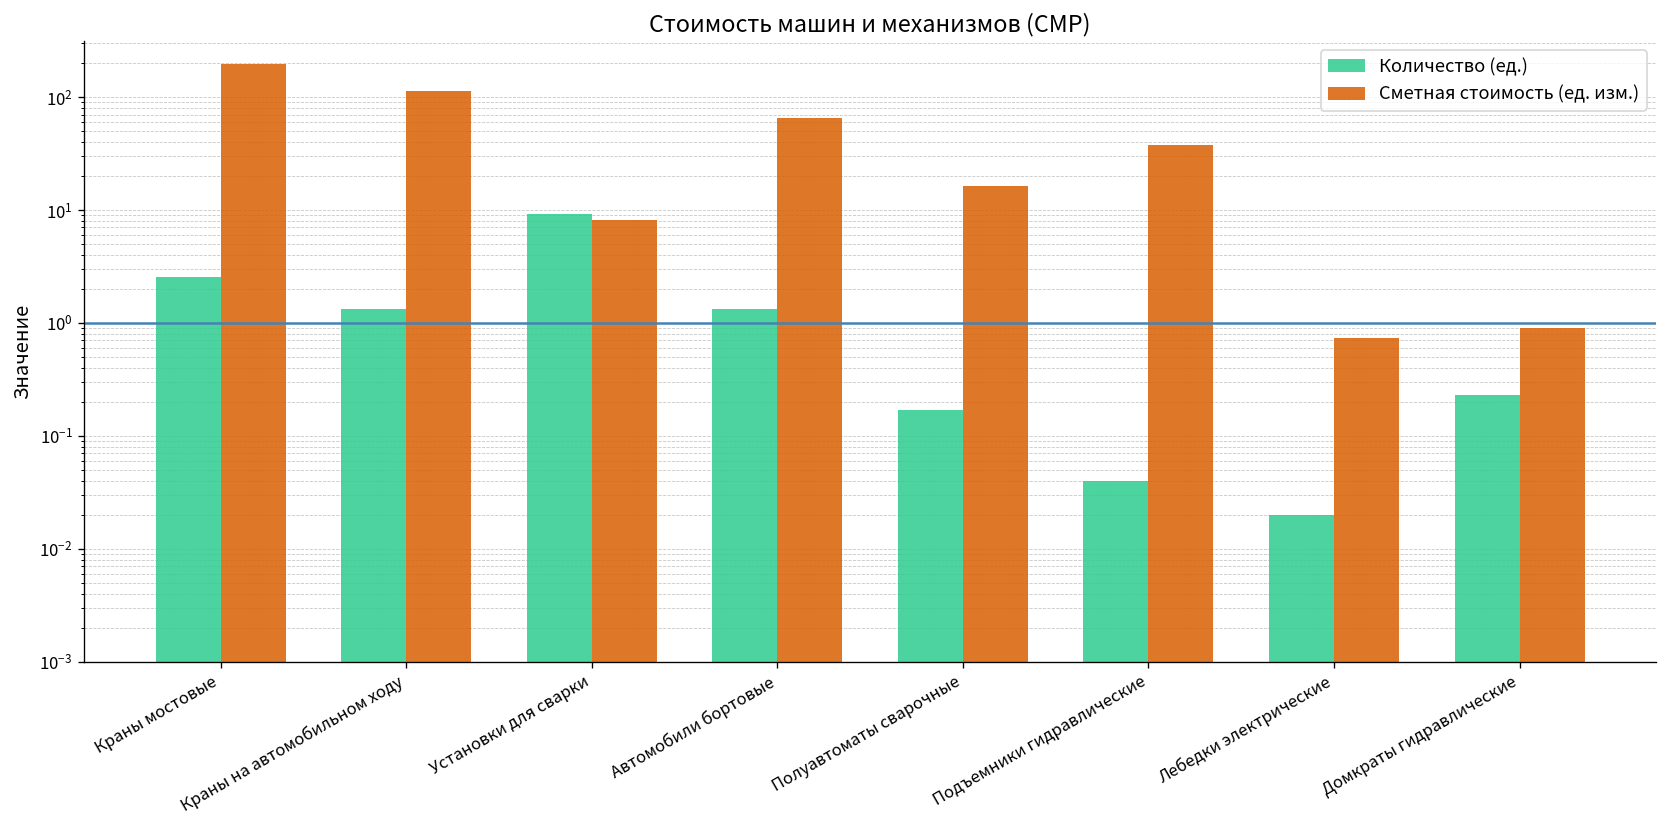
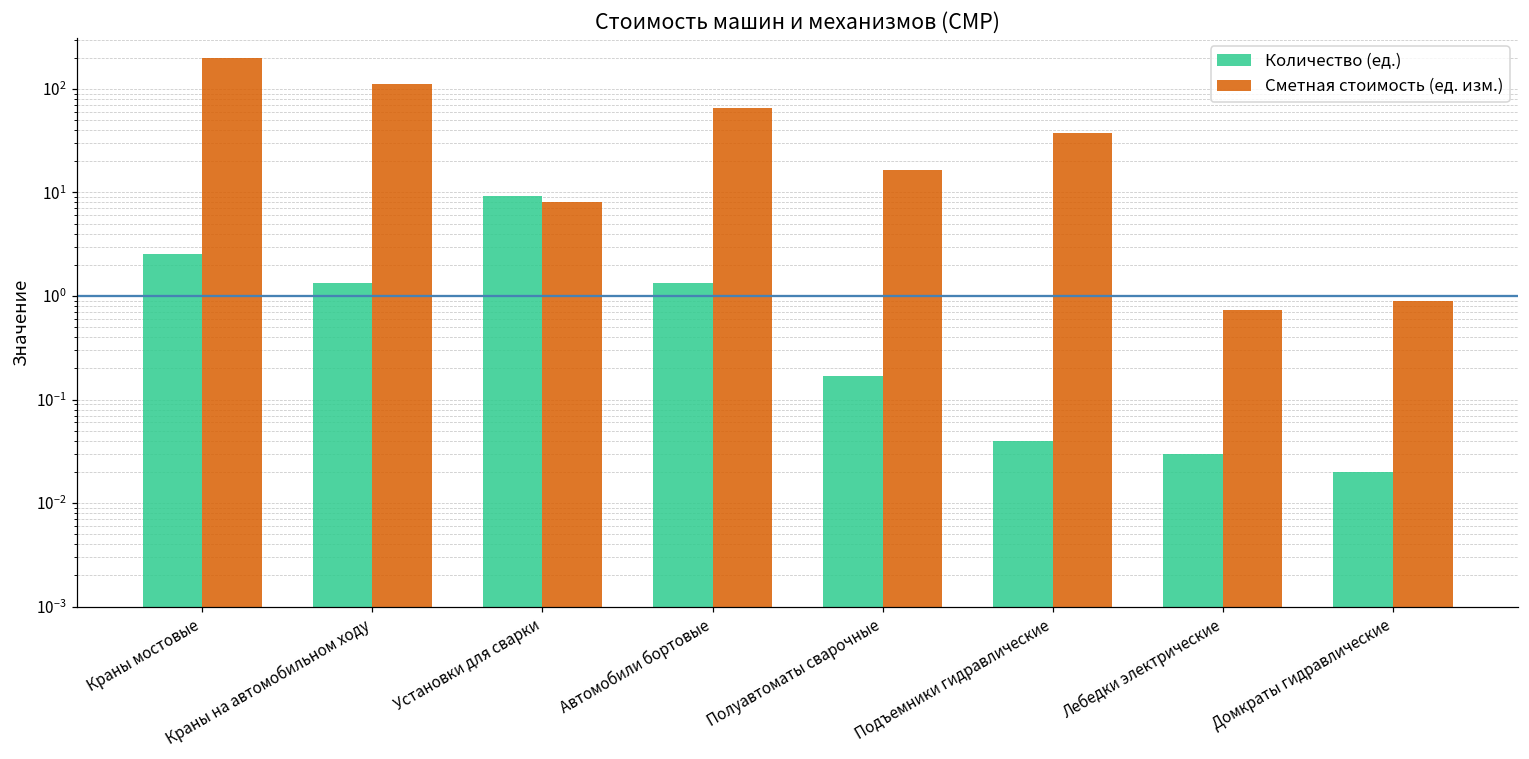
Количество (ед.), Лебедки электрические: 0.02 -> 0.03
Количество (ед.), Домкраты гидравлические: 0.23 -> 0.02
